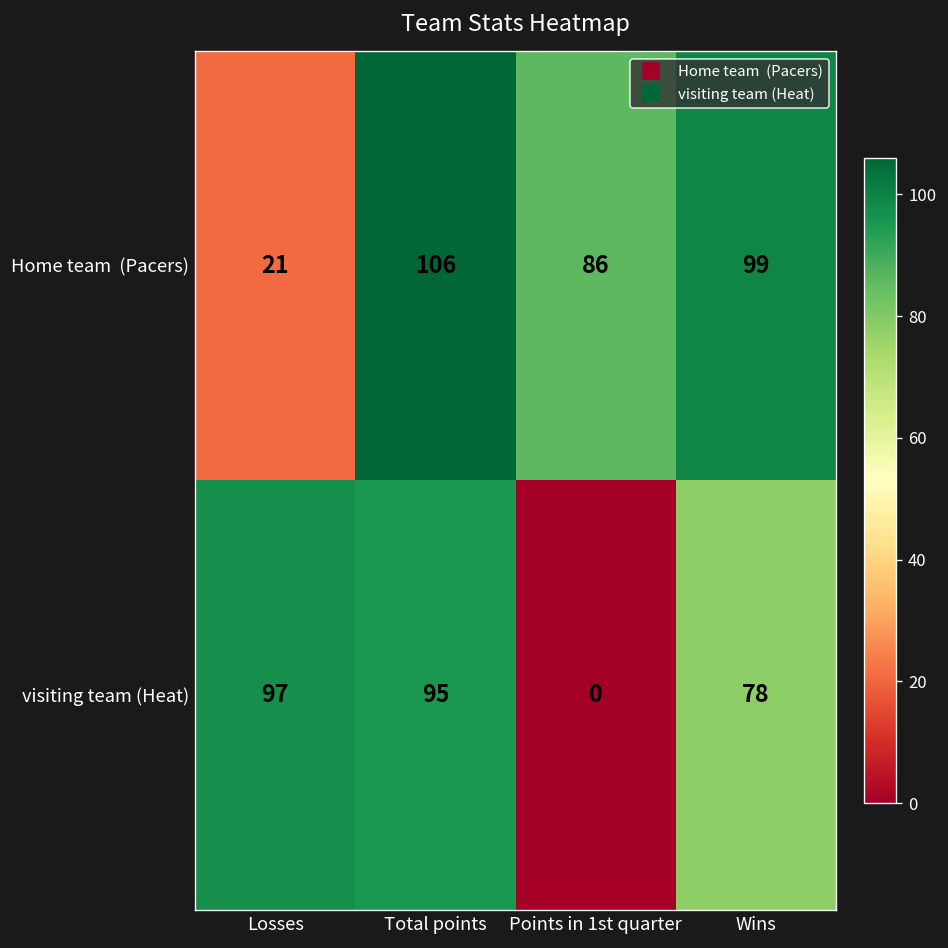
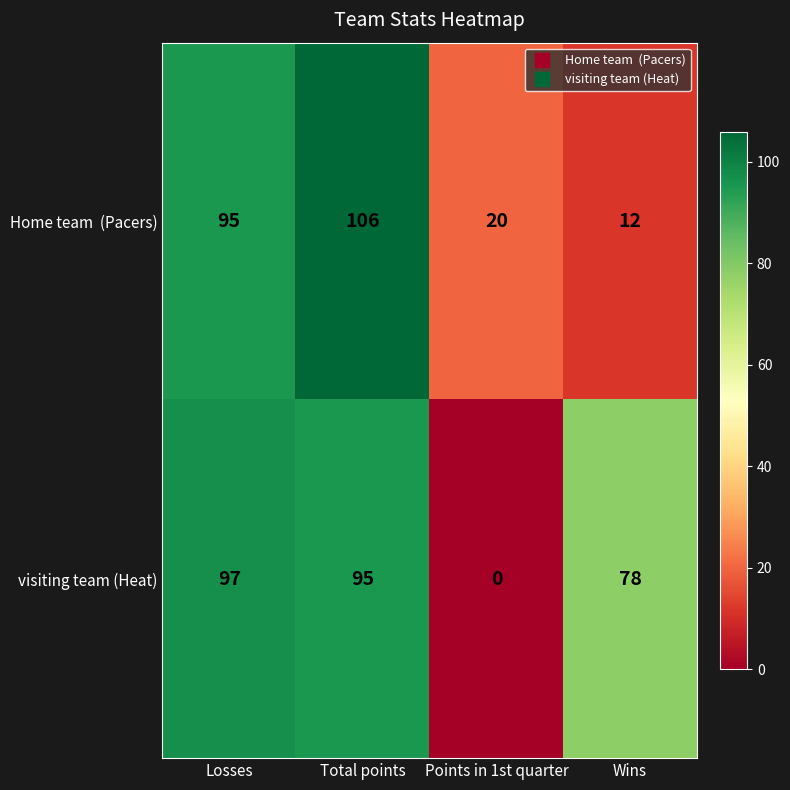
Home team (Pacers), Losses: 21 -> 95
Home team (Pacers), Points in 1st quarter: 86 -> 20
Home team (Pacers), Wins: 99 -> 12
